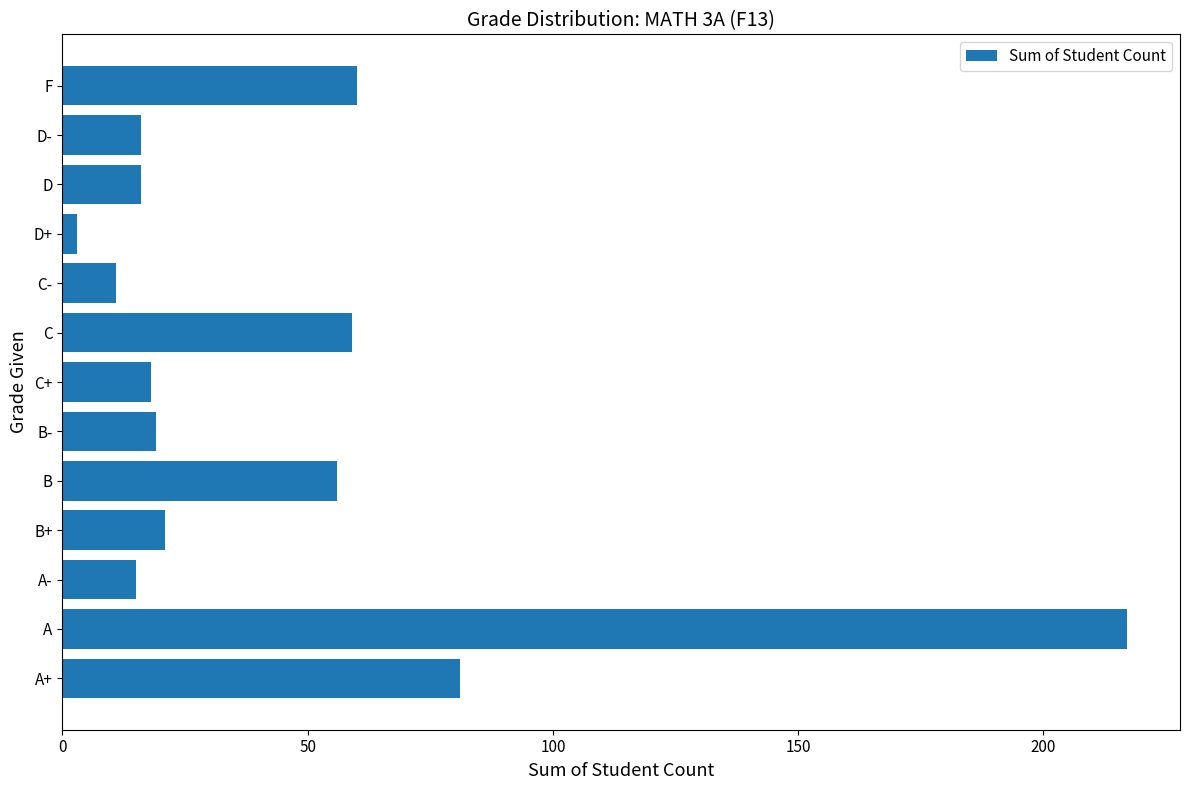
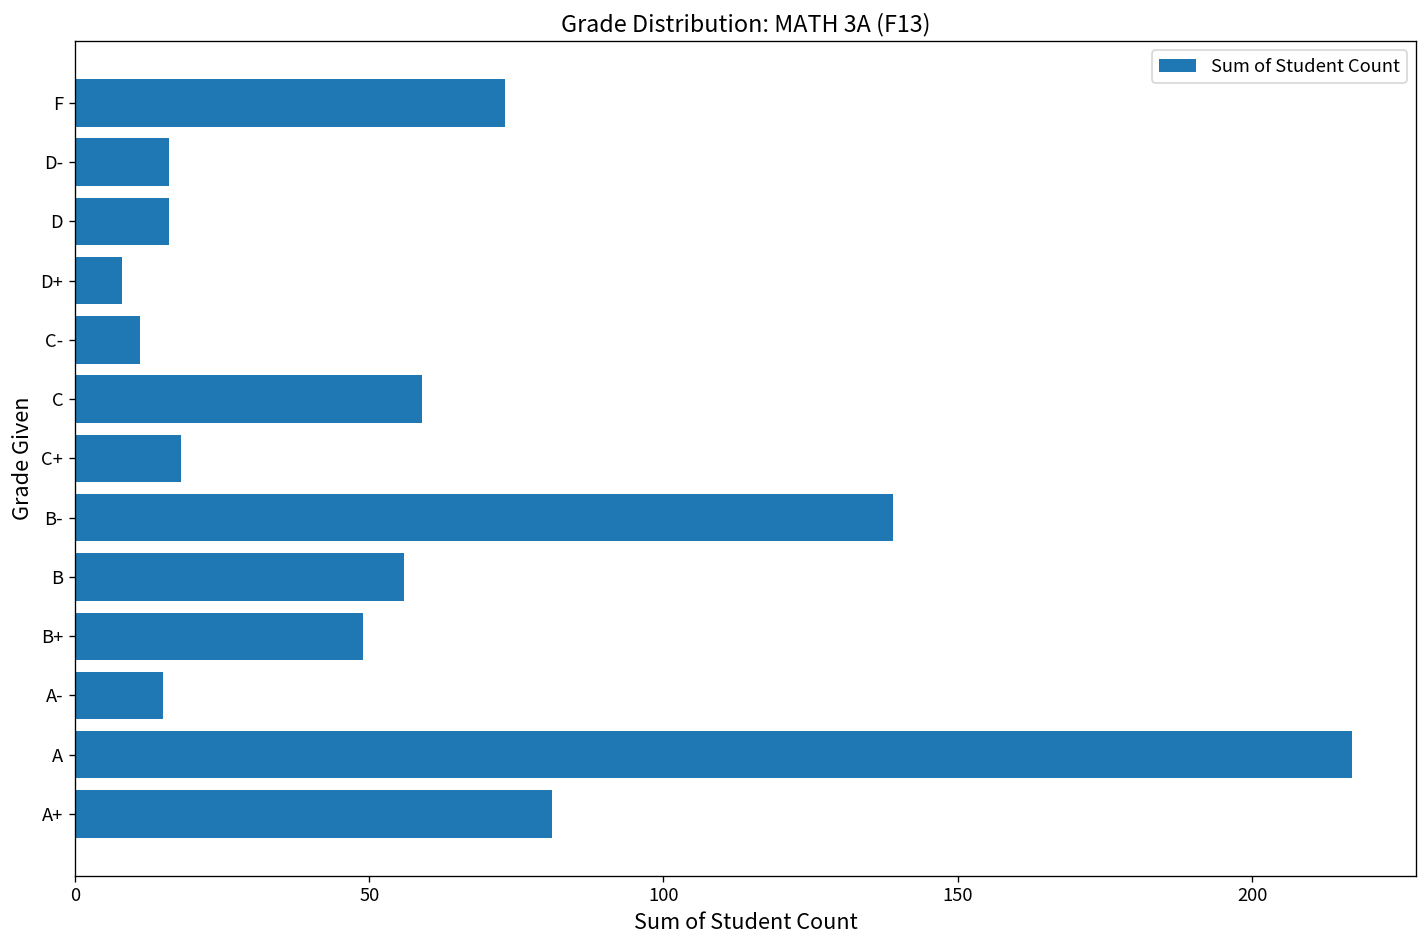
F: 60 -> 73
D+: 3 -> 8
B-: 19 -> 139
B+: 21 -> 49
